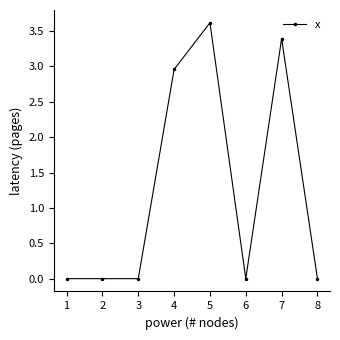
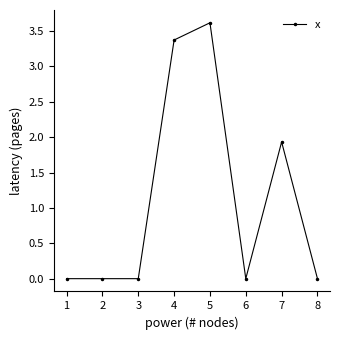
4: 3.0 -> 3.4
7: 3.4 -> 1.9
